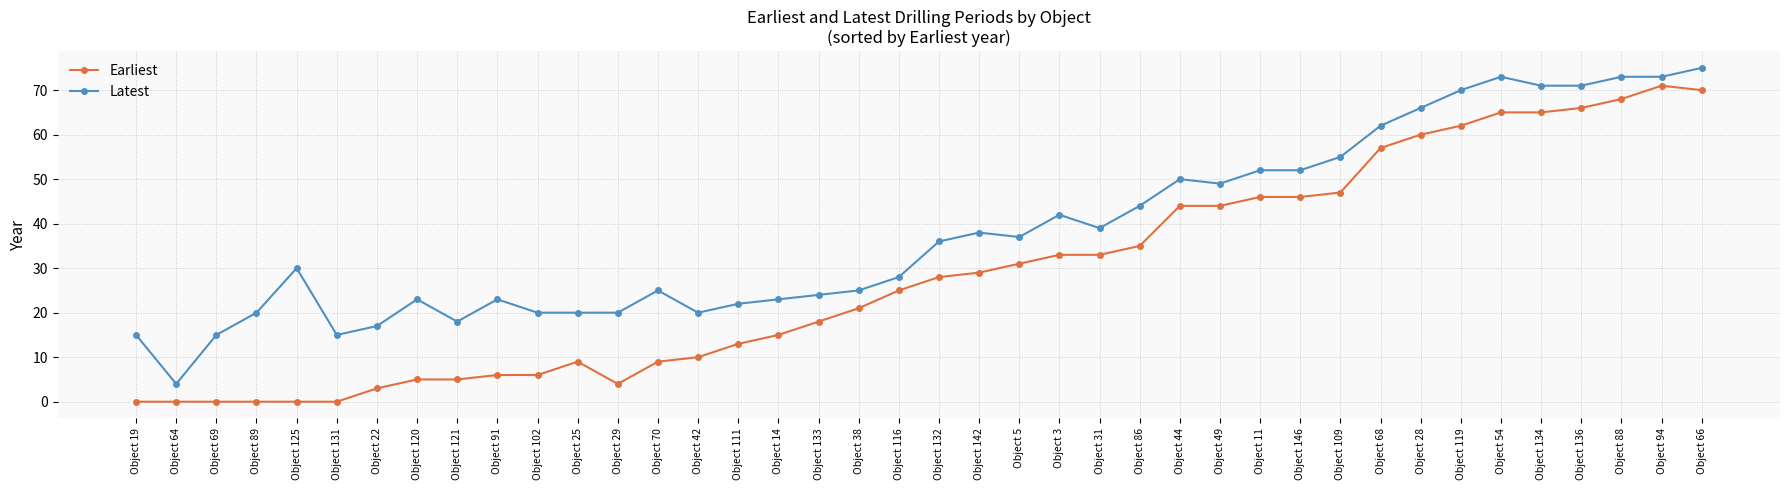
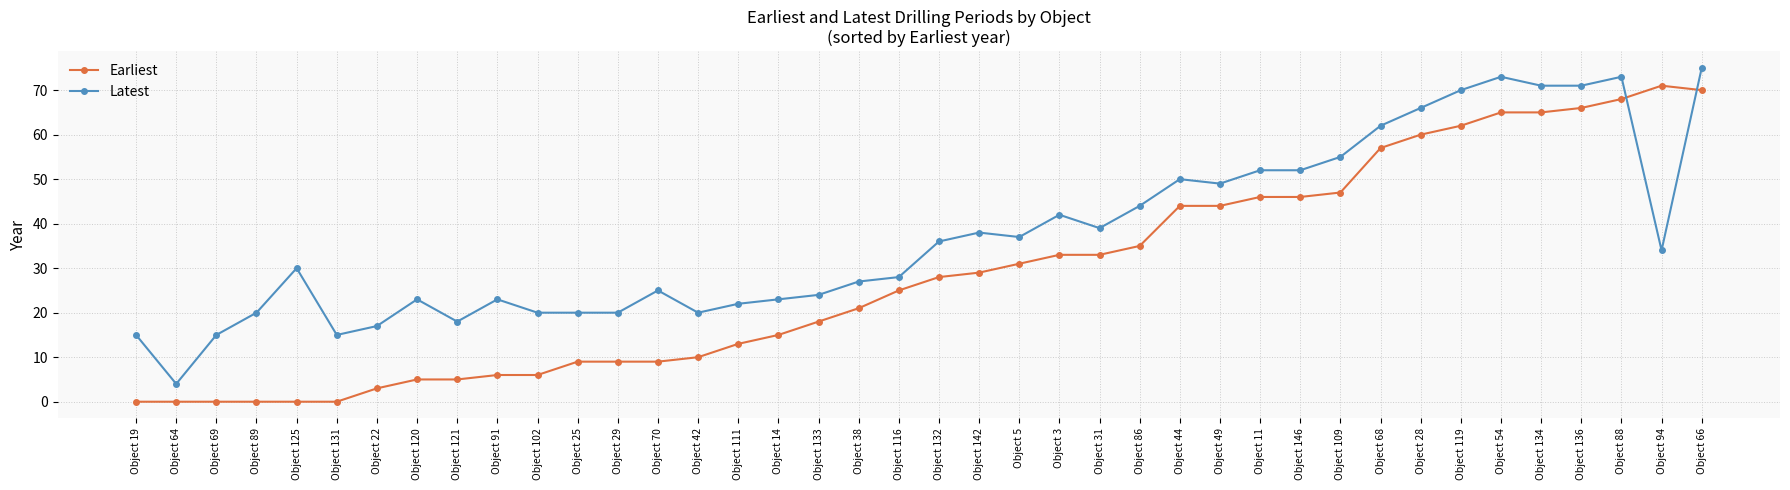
Earliest, Object 29: 4 -> 9
Latest, Object 38: 25 -> 27
Latest, Object 94: 73 -> 34
